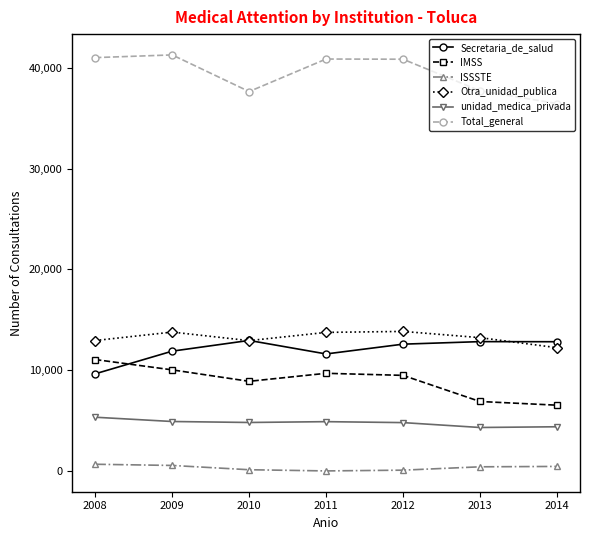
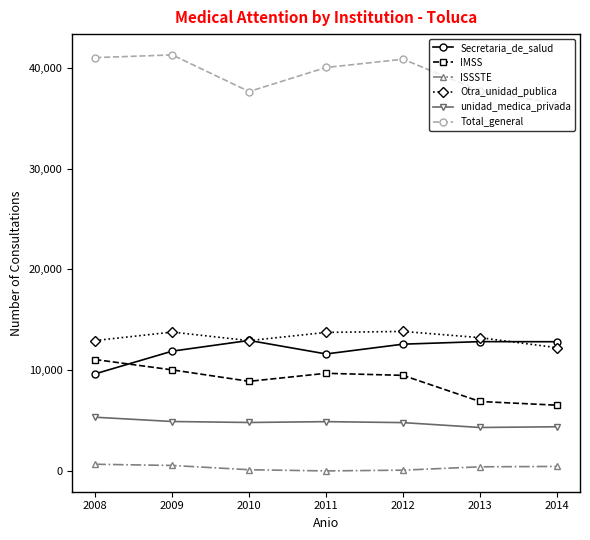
Total_general, 2011: 40,900 -> 40,000
